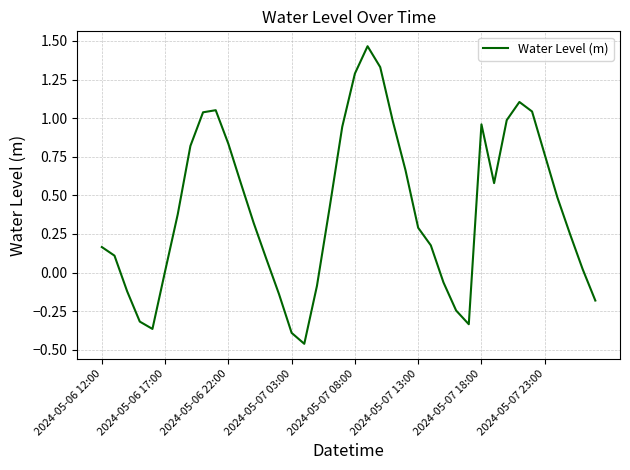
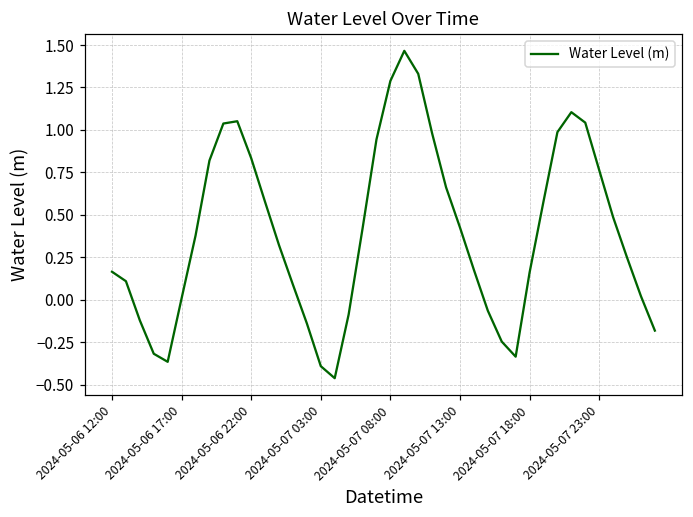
2024-05-07 13:00: 0.29 -> 0.43
2024-05-07 18:00: 0.96 -> 0.16
